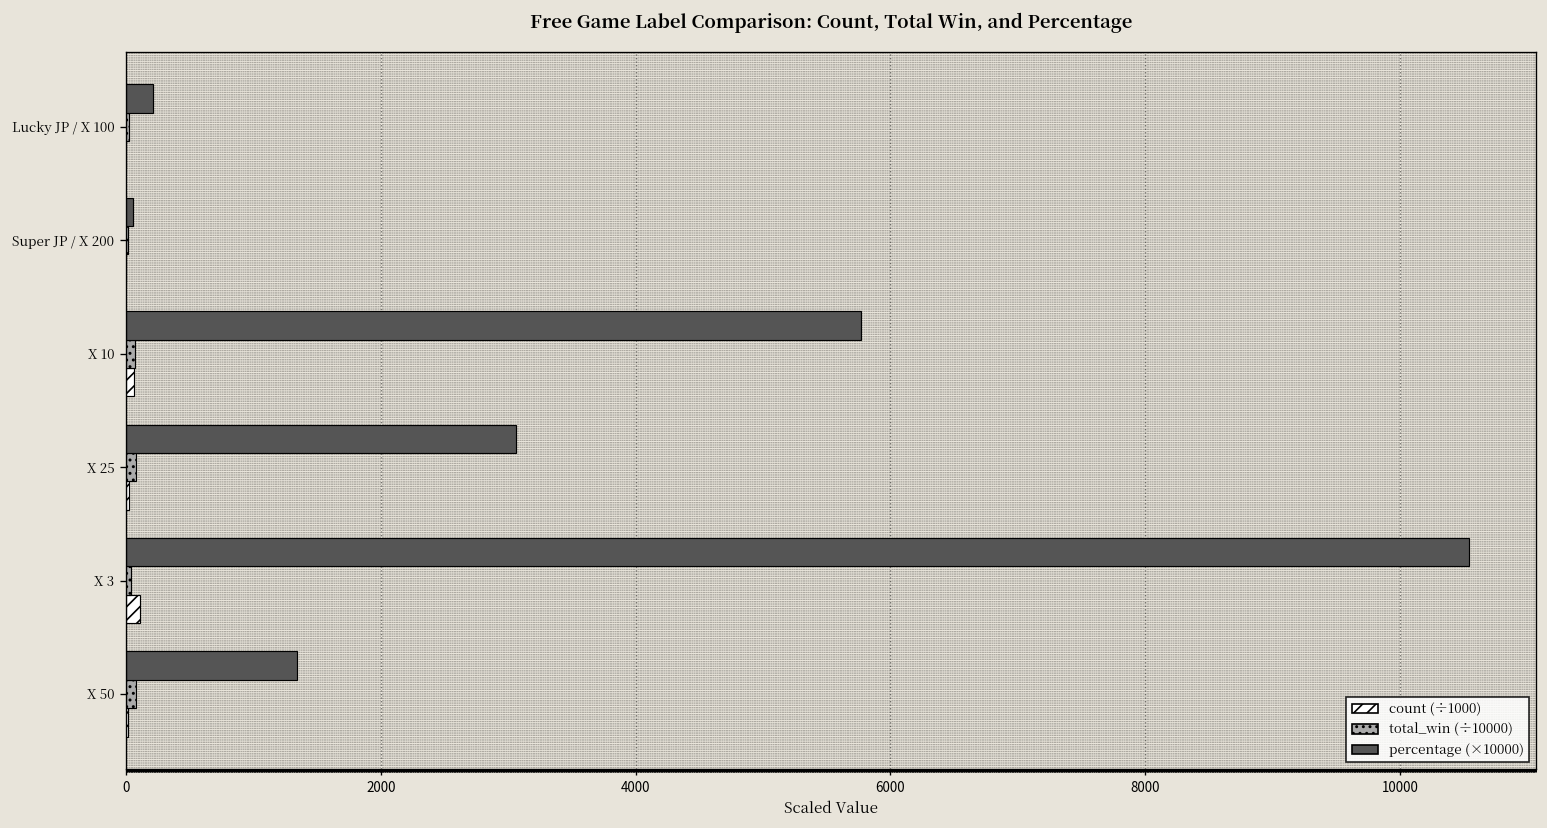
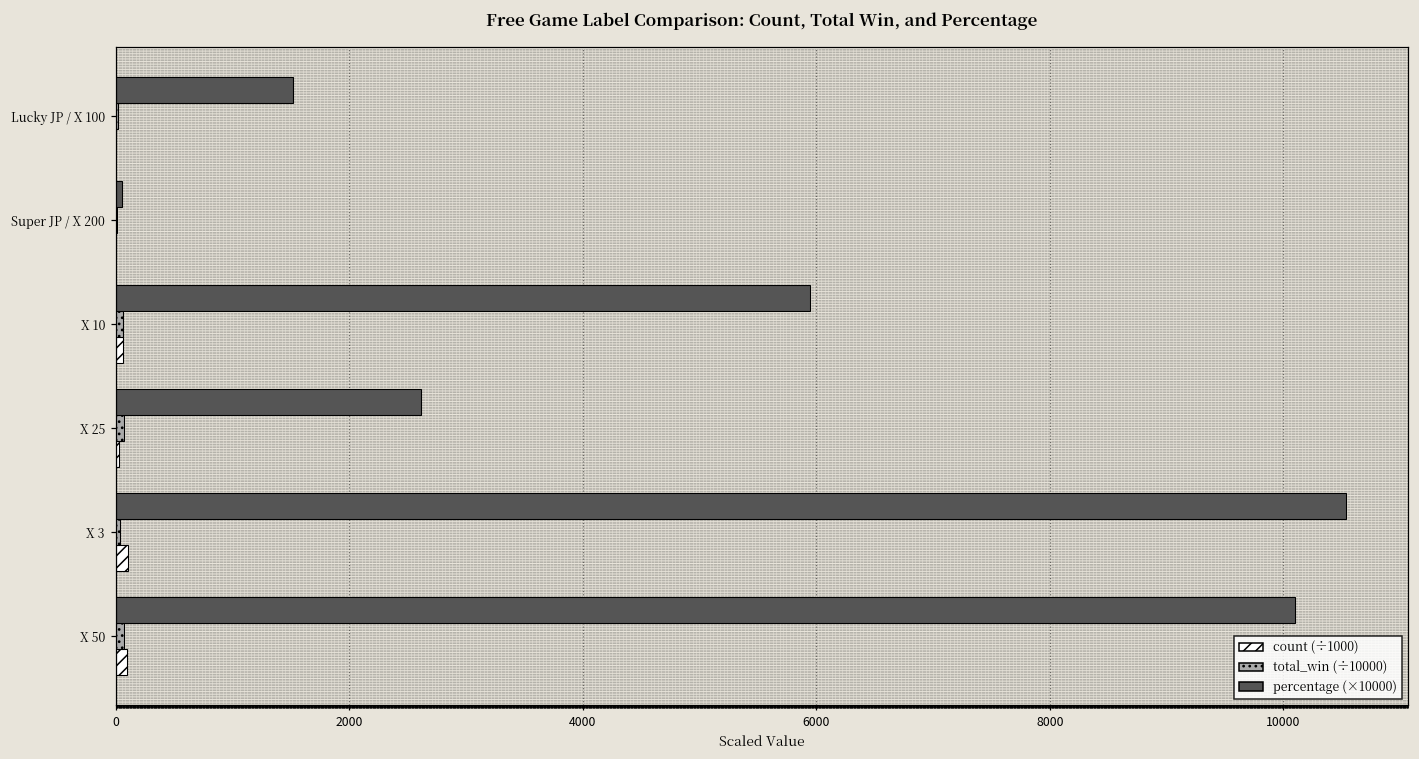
percentage (×10000), Lucky JP / X 100: 210 -> 1520
percentage (×10000), X 10: 5770 -> 5950
percentage (×10000), X 25: 3060 -> 2610
percentage (×10000), X 50: 1340 -> 10100
count (÷1000), X 50: 10 -> 90
